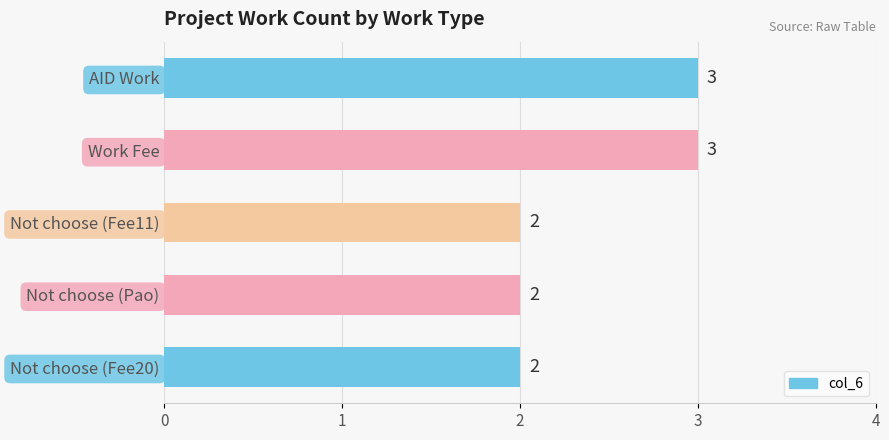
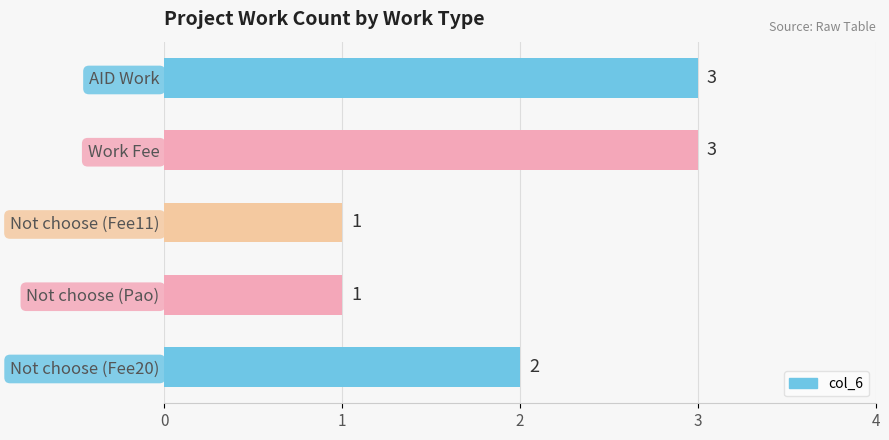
Not choose (Fee11): 2 -> 1
Not choose (Pao): 2 -> 1
